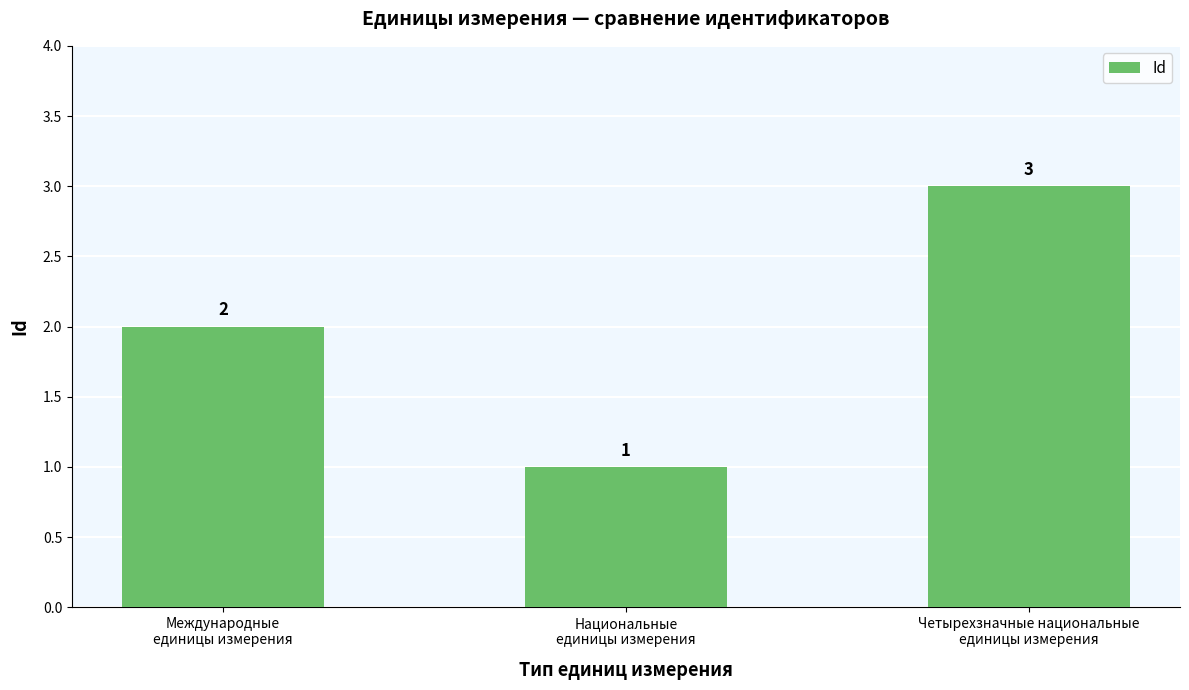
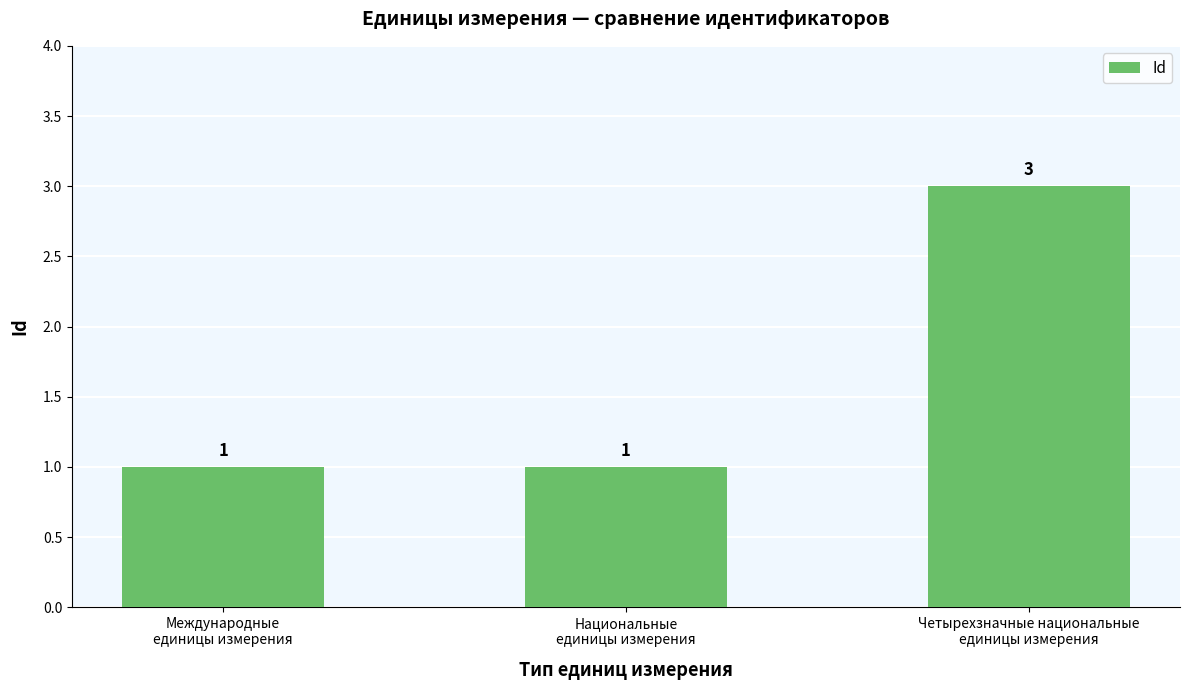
Международные единицы измерения: 2 -> 1
